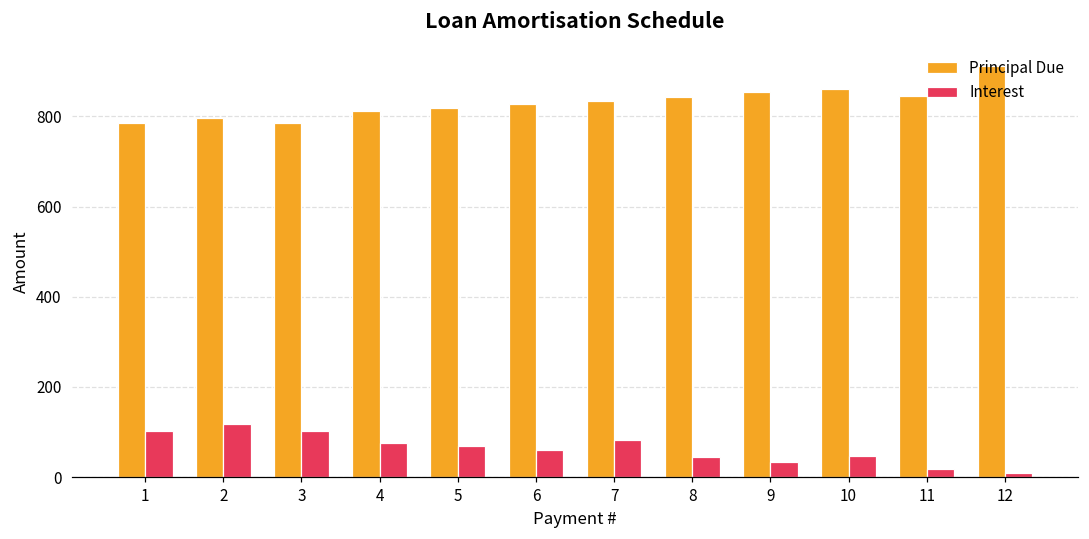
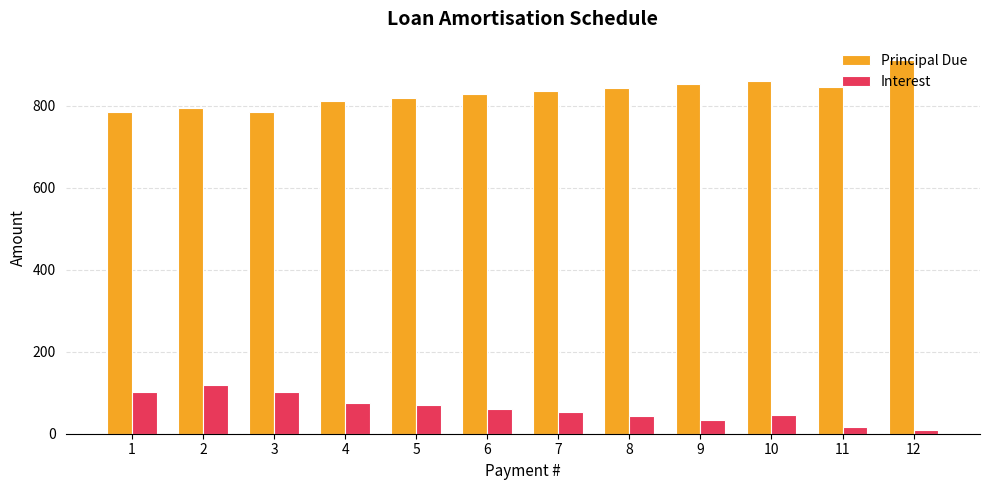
Interest, 7: 80 -> 50
